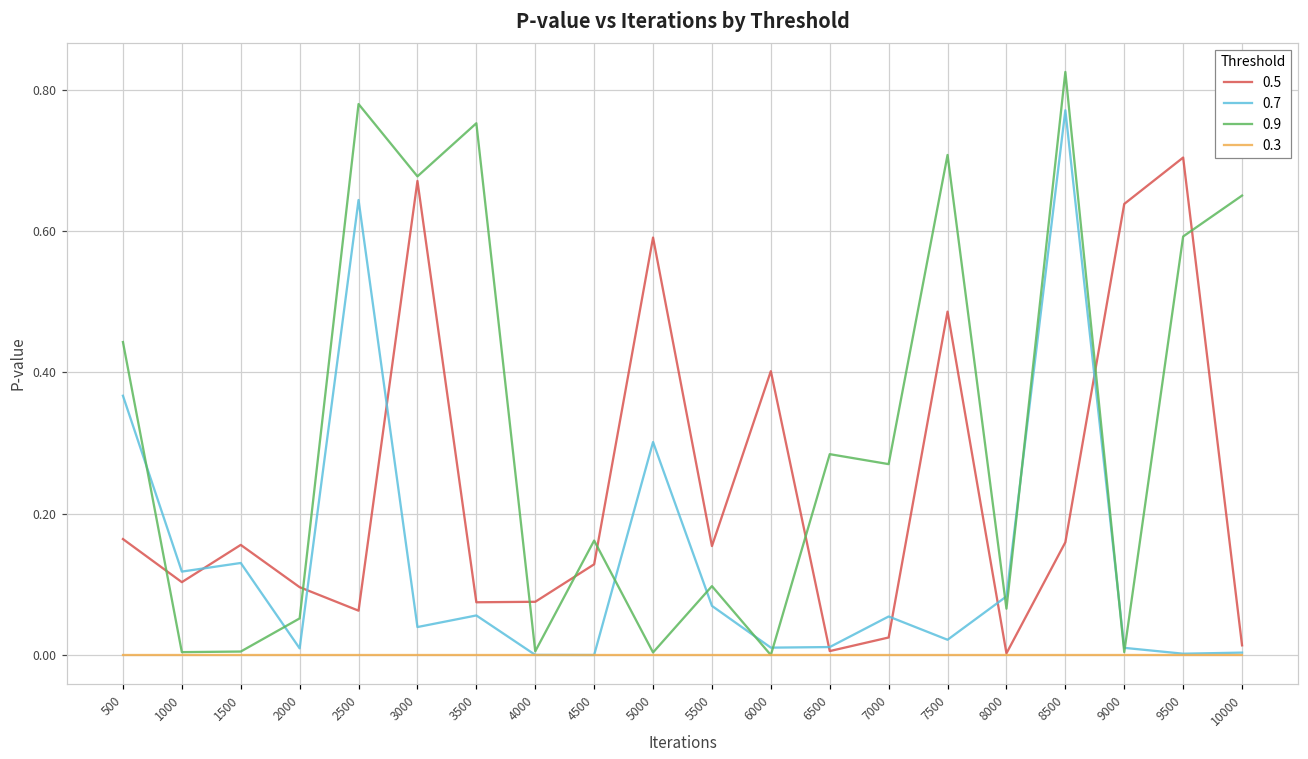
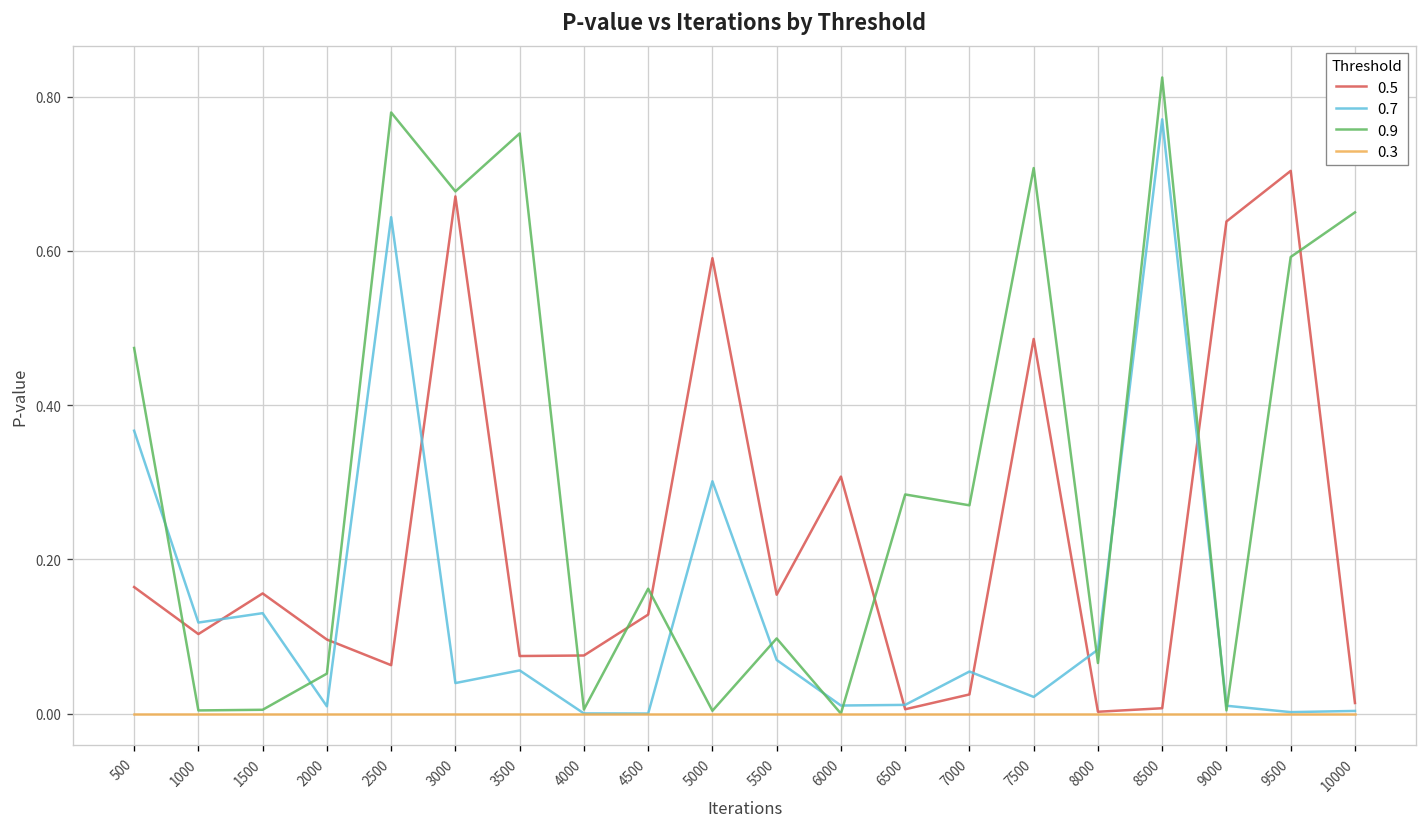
0.9, 500: 0.44 -> 0.47
0.5, 6000: 0.40 -> 0.31
0.5, 8500: 0.16 -> 0.01
